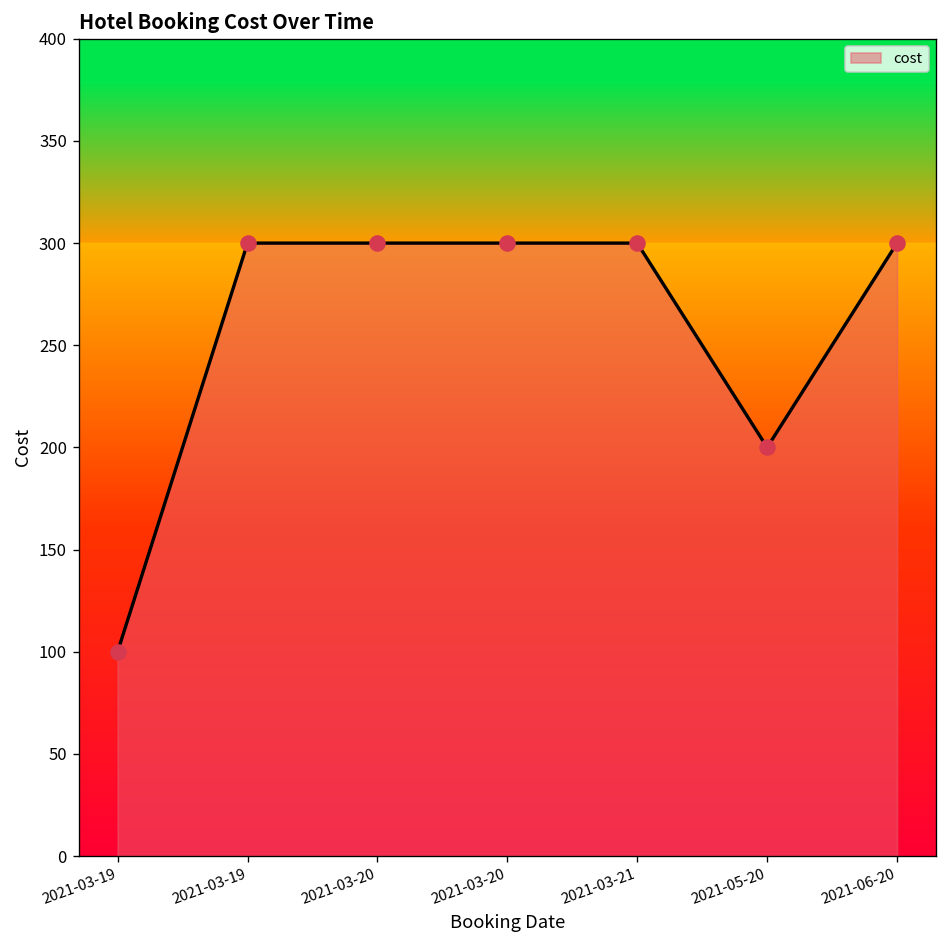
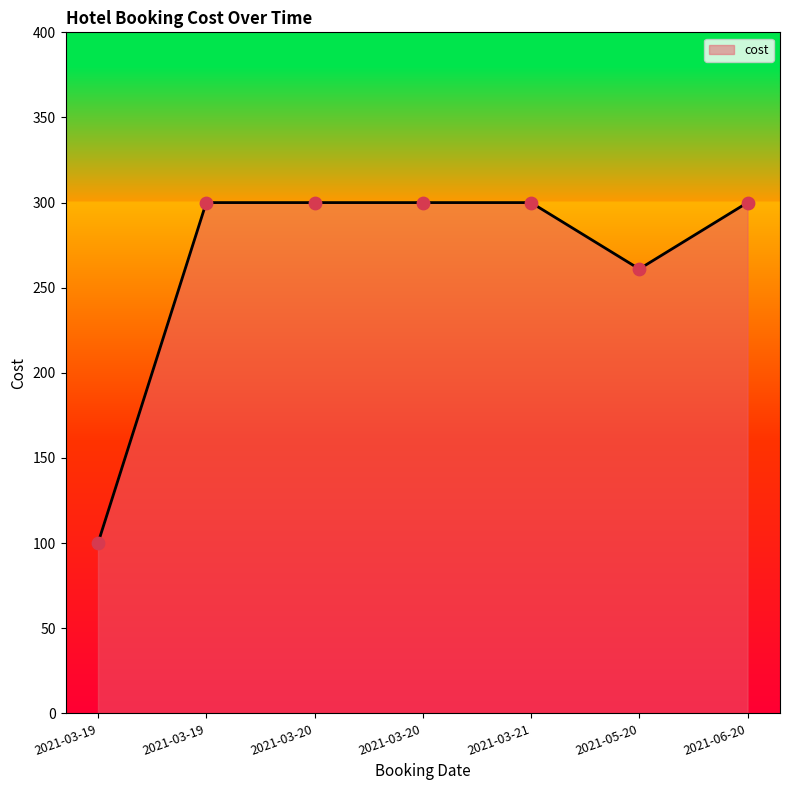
2021-05-20: 200 -> 261
